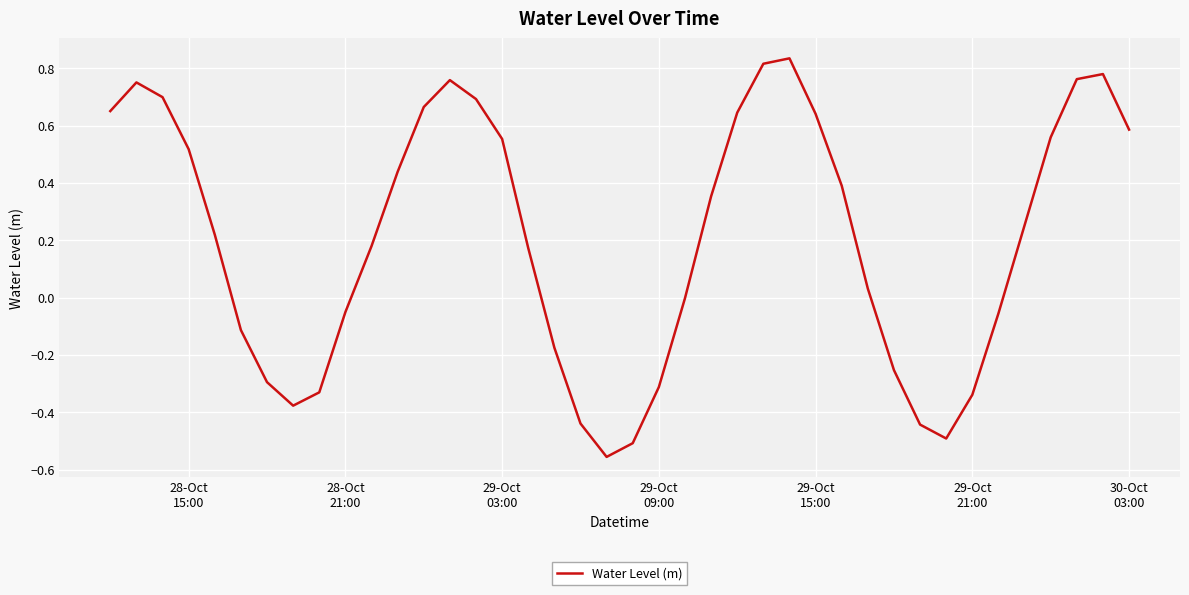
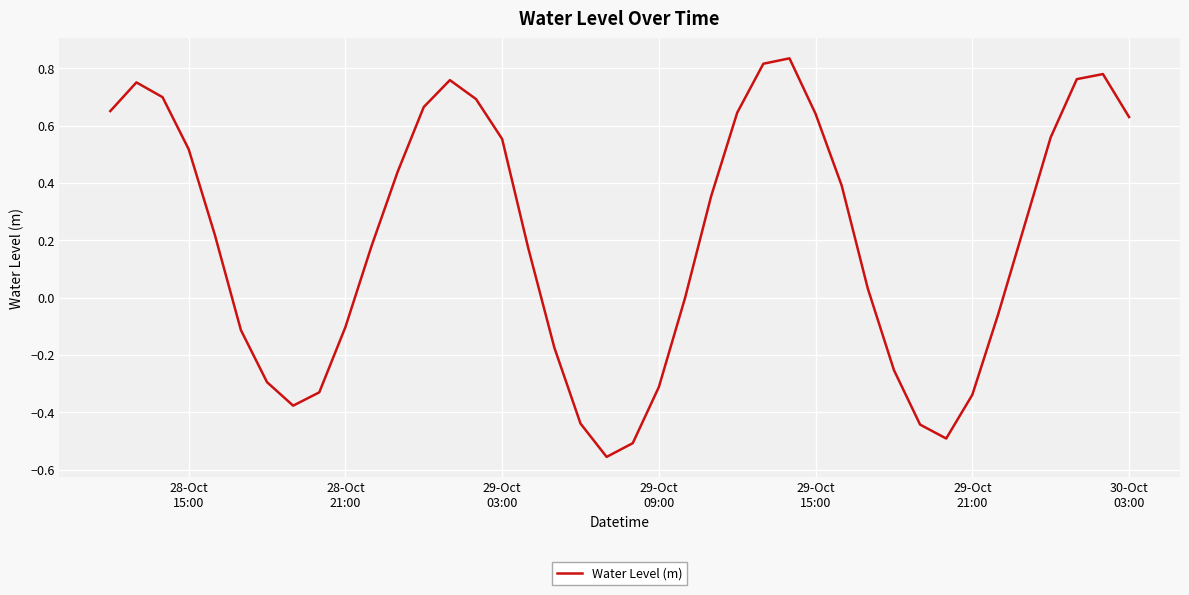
28-Oct 21:00: -0.05 -> -0.10
30-Oct 03:00: 0.59 -> 0.63
